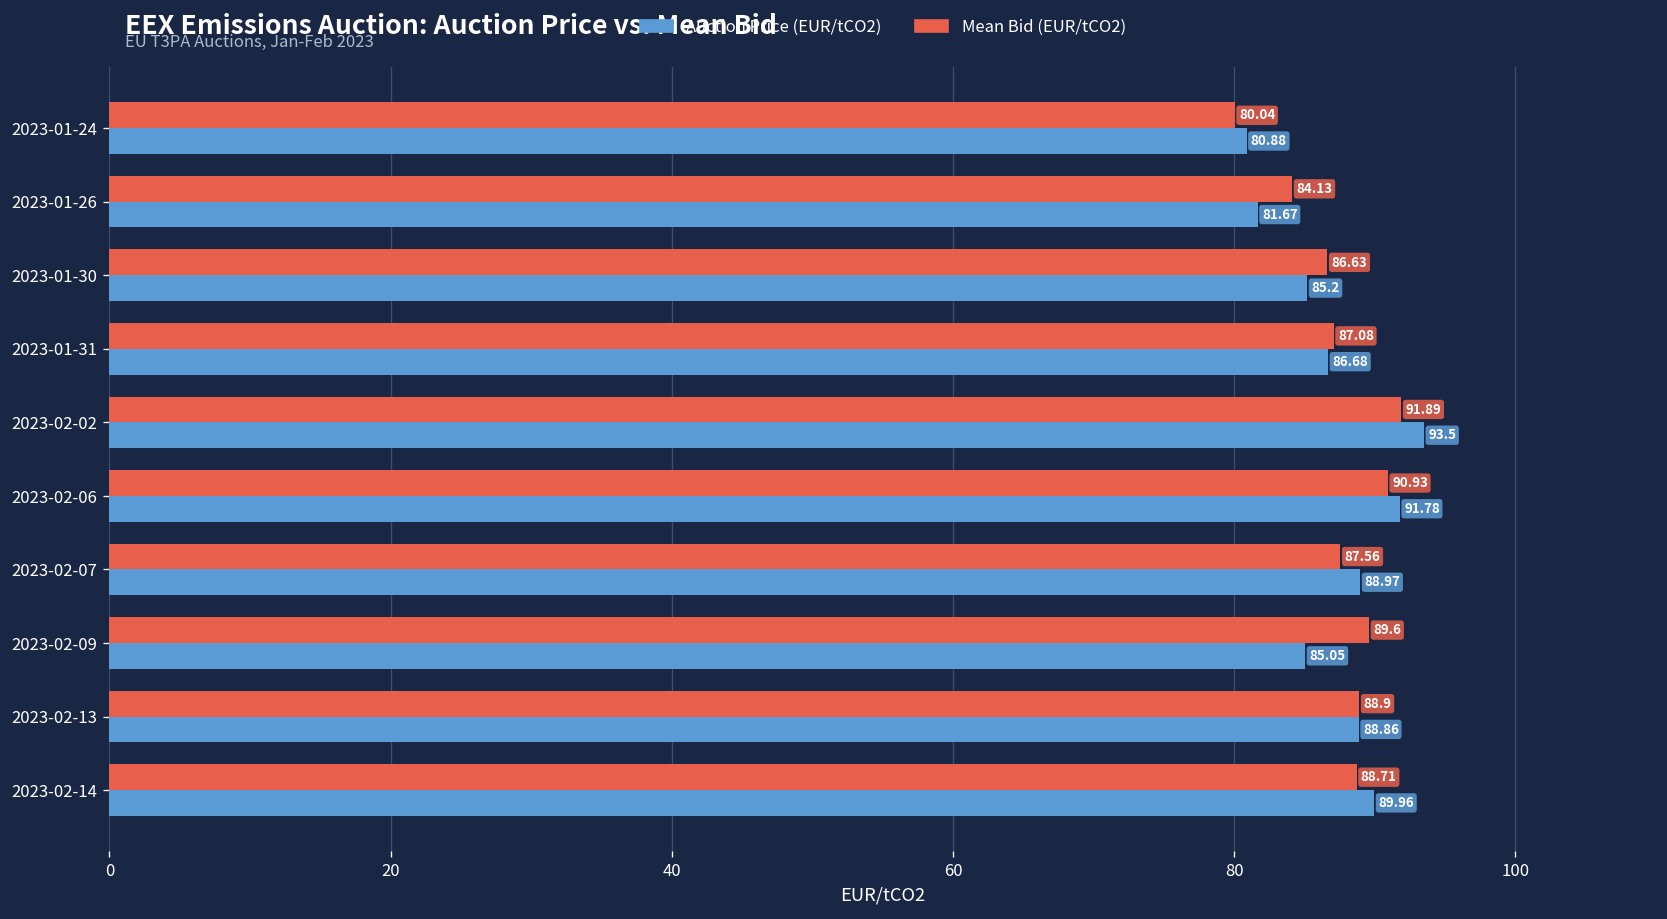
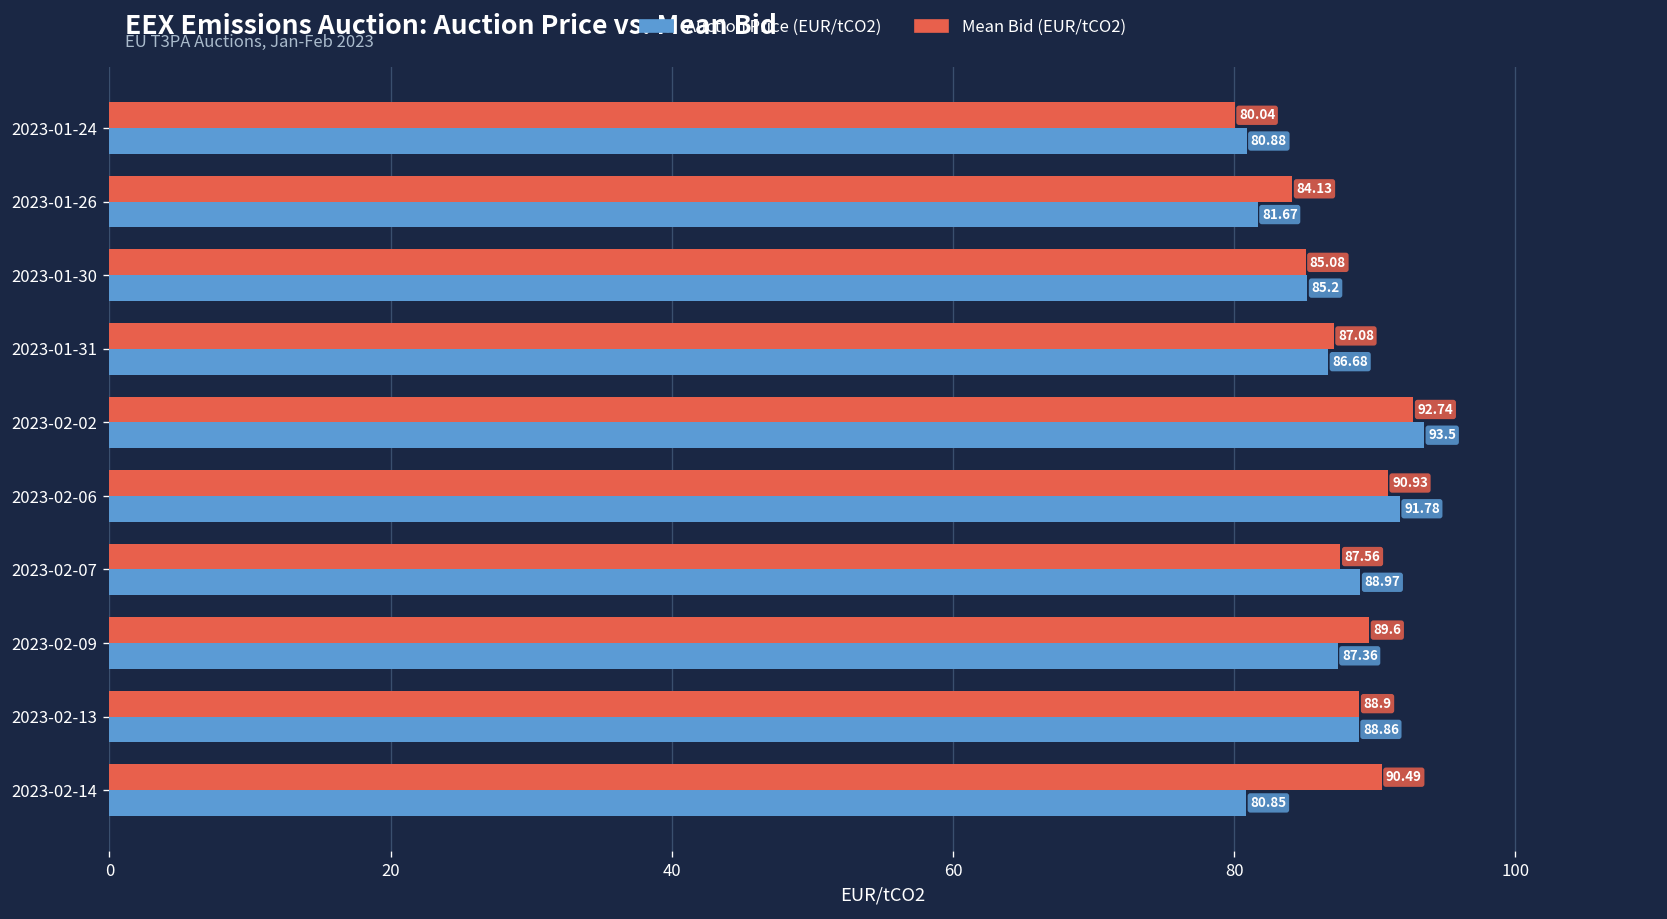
Mean Bid (EUR/tCO2), 2023-01-30: 86.63 -> 85.08
Mean Bid (EUR/tCO2), 2023-02-02: 91.89 -> 92.74
Auction Price (EUR/tCO2), 2023-02-09: 85.05 -> 87.36
Mean Bid (EUR/tCO2), 2023-02-14: 88.71 -> 90.49
Auction Price (EUR/tCO2), 2023-02-14: 89.96 -> 80.85
